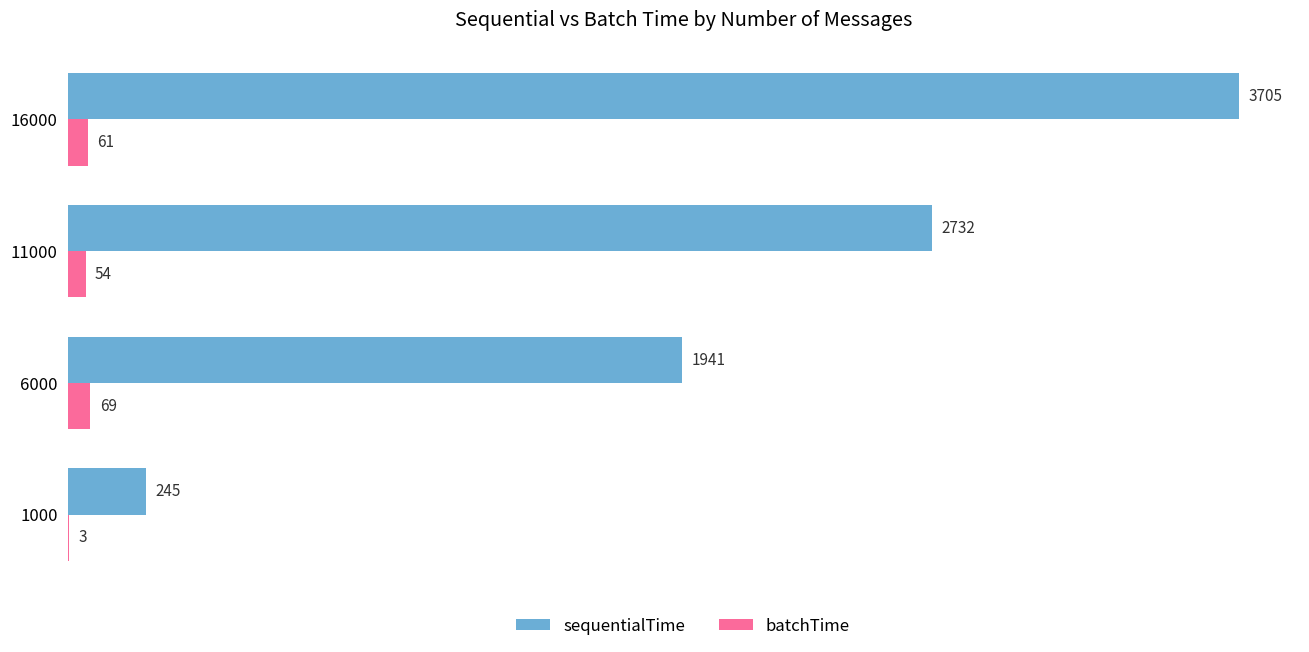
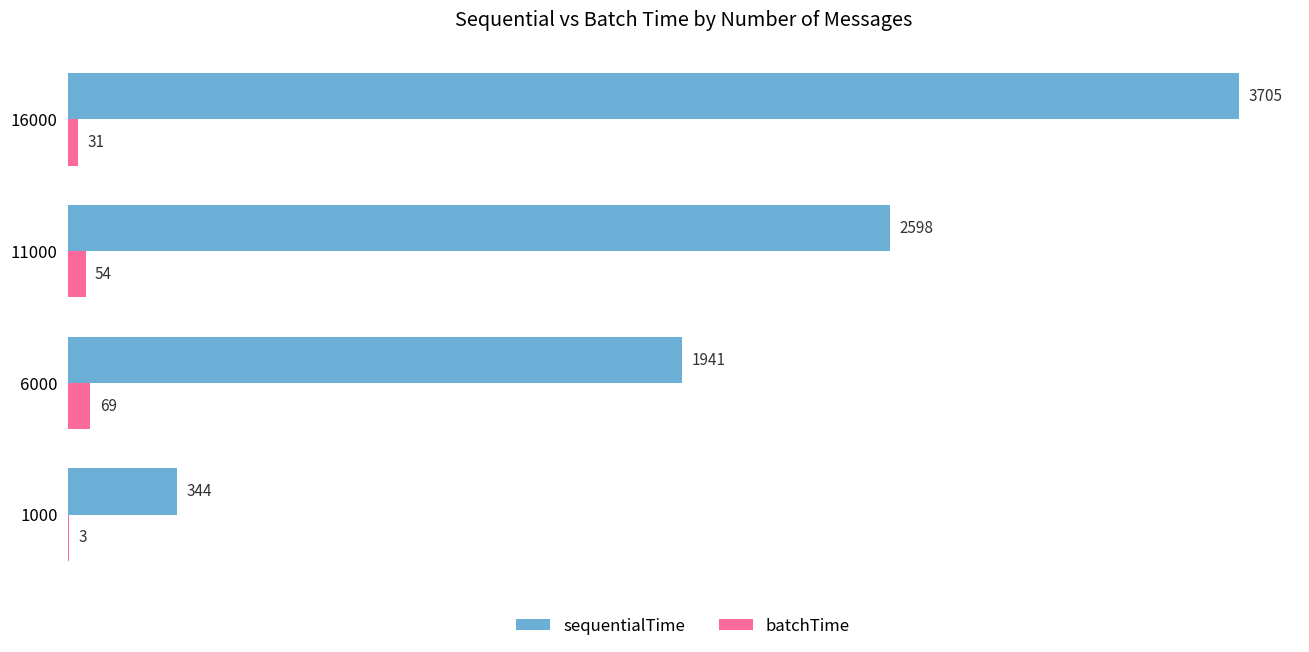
batchTime, 16000: 61 -> 31
sequentialTime, 11000: 2732 -> 2598
sequentialTime, 1000: 245 -> 344
